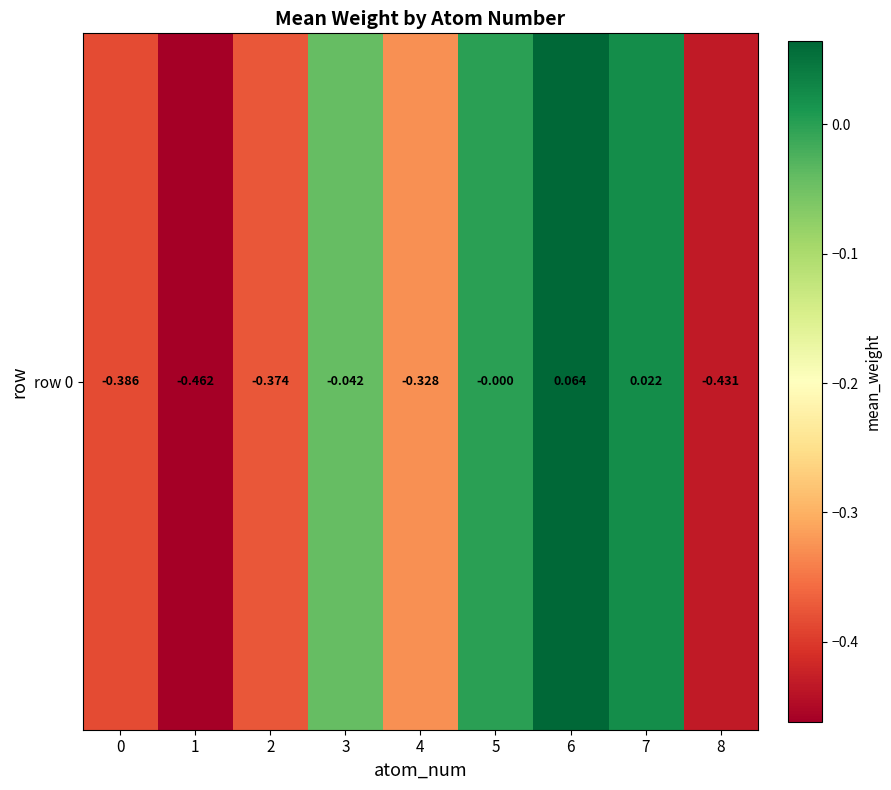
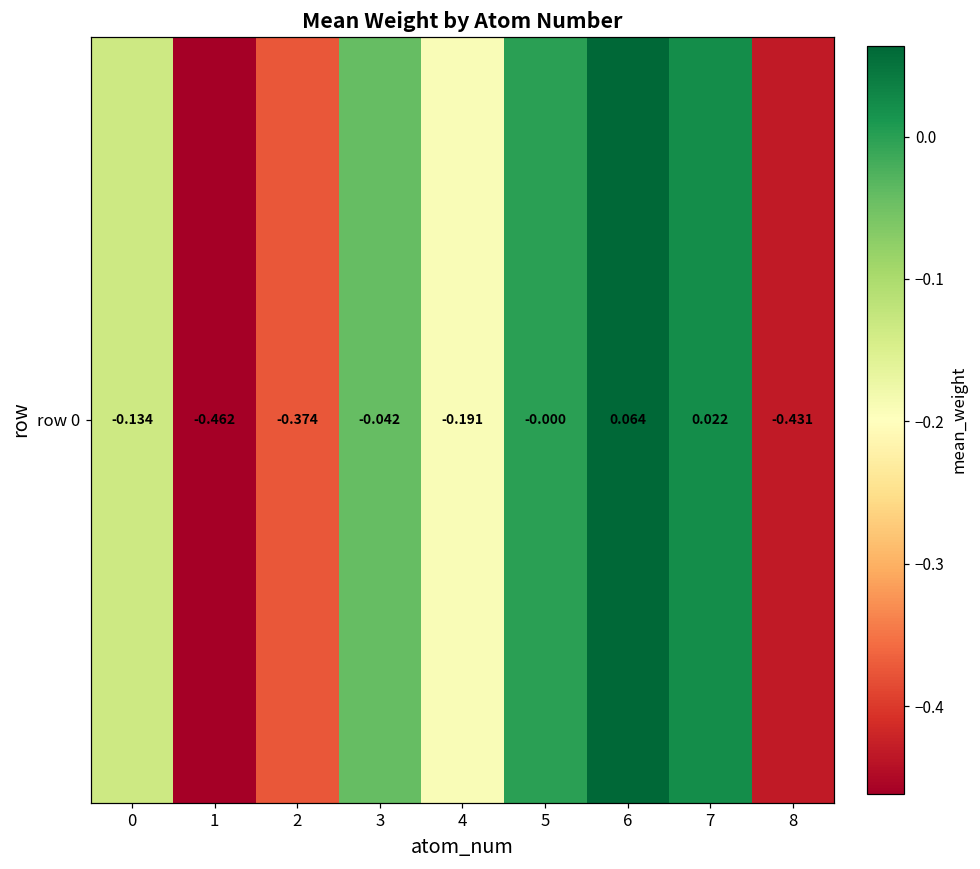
row 0, 0: -0.386 -> -0.134
row 0, 4: -0.328 -> -0.191
